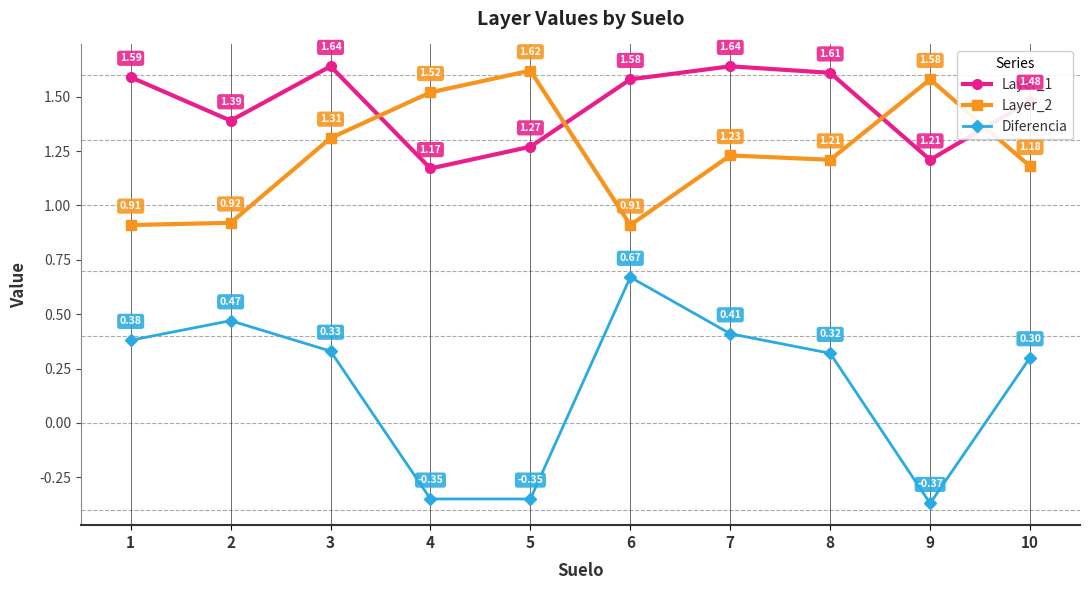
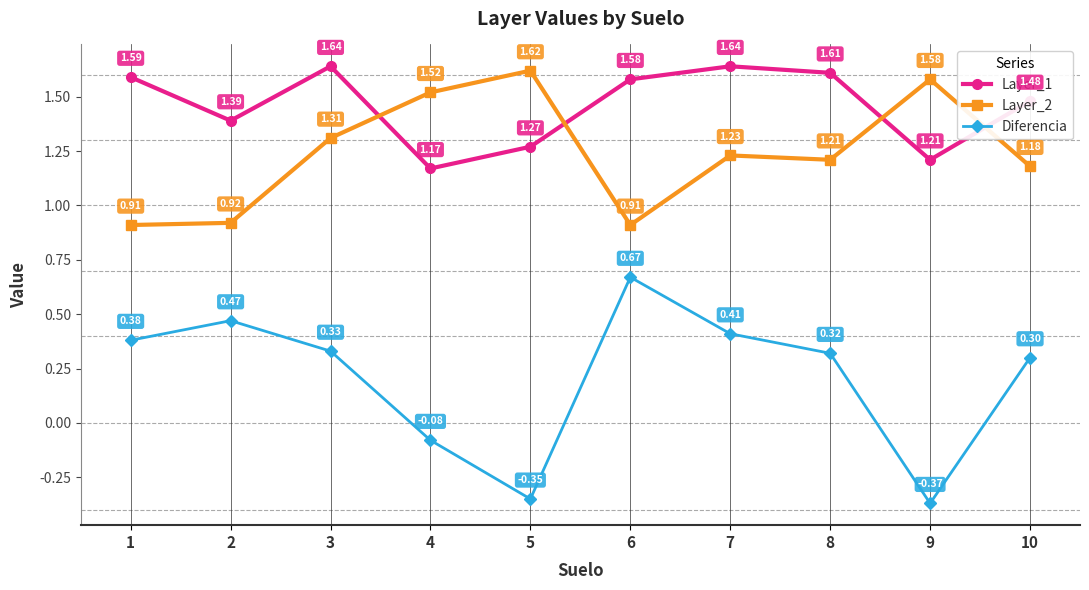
Diferencia, 4: -0.35 -> -0.08
